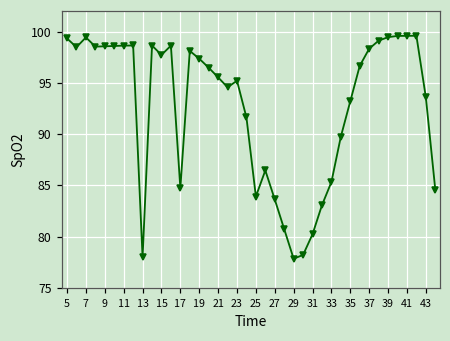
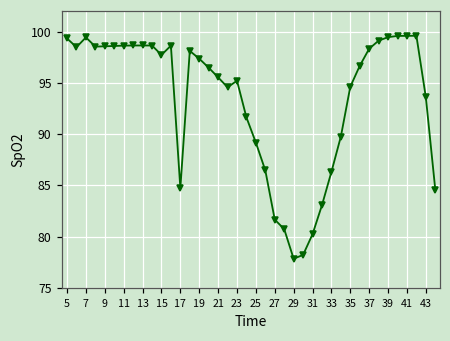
13: 78 -> 99
25: 84 -> 89
27: 84 -> 82
33: 85 -> 86
35: 93 -> 95
